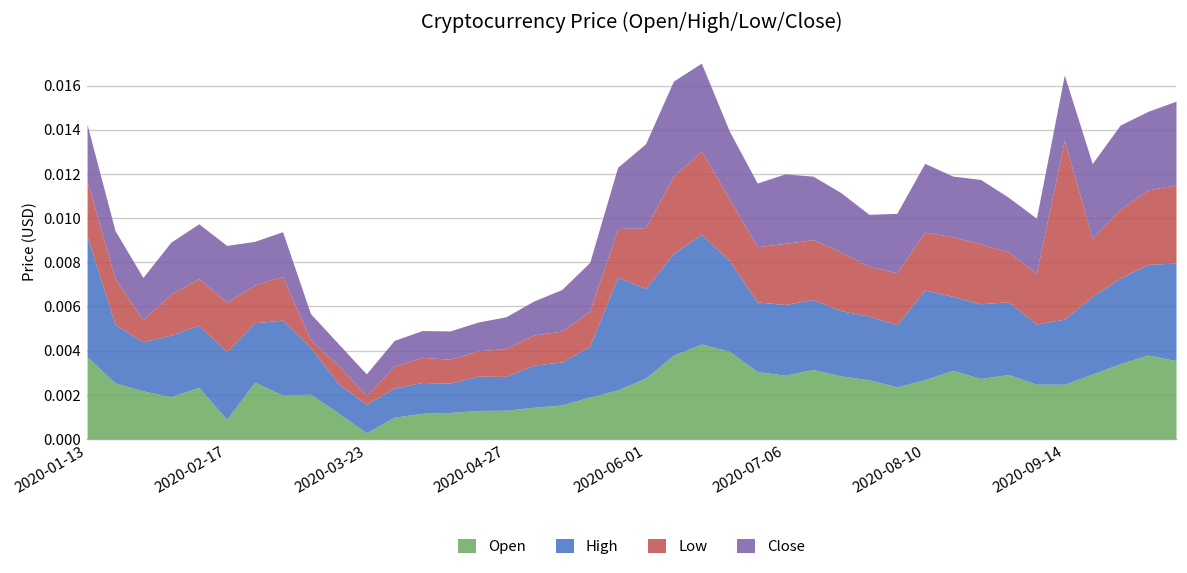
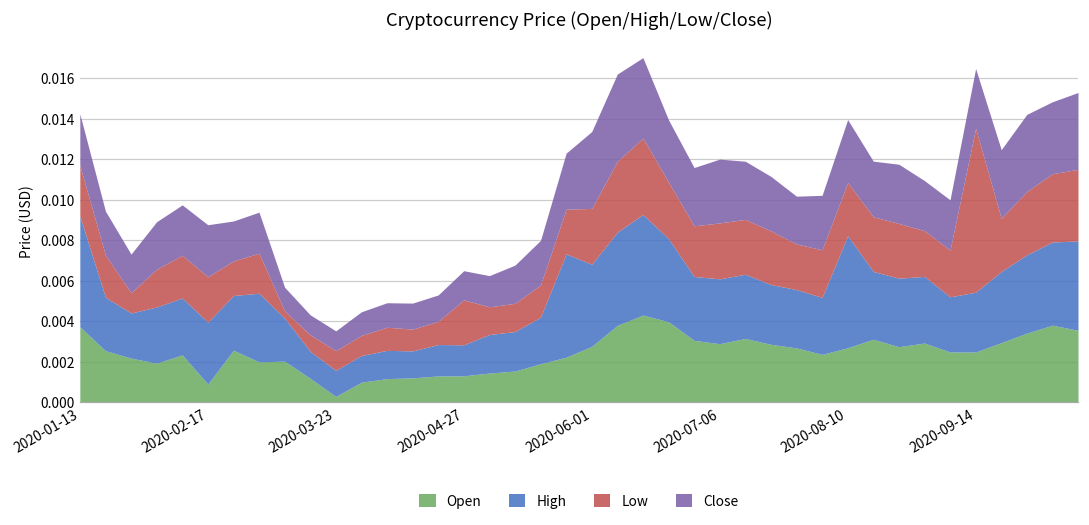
Low, 2020-03-23: 0.0004 -> 0.0010
Low, 2020-04-27: 0.0013 -> 0.0022
High, 2020-08-10: 0.0041 -> 0.0055
